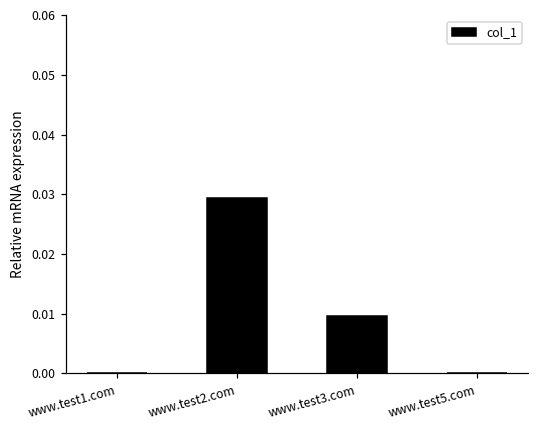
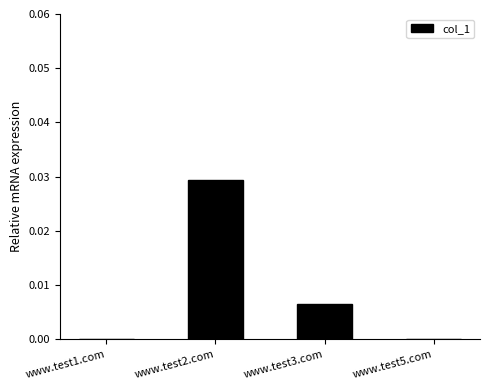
www.test3.com: 0.010 -> 0.006
